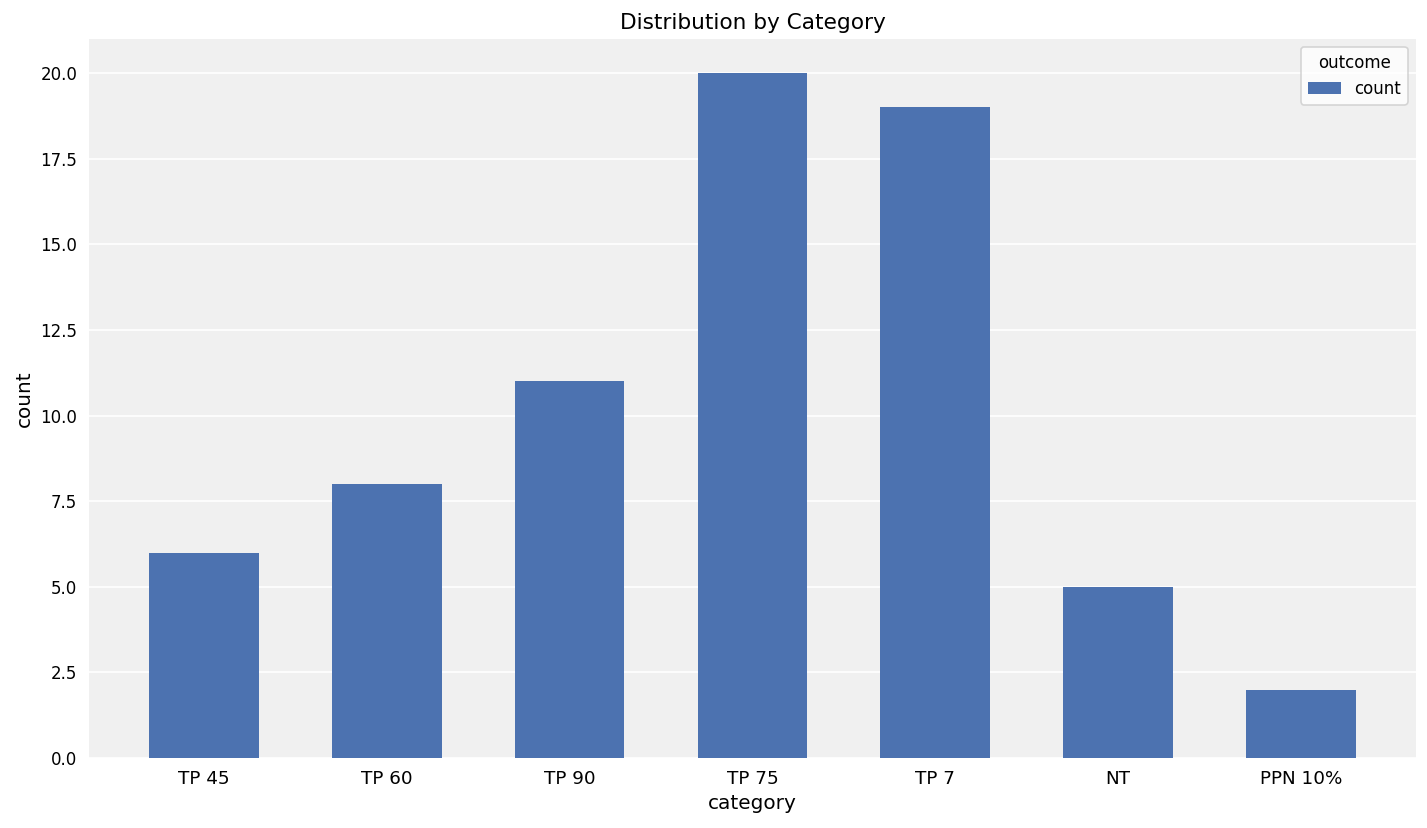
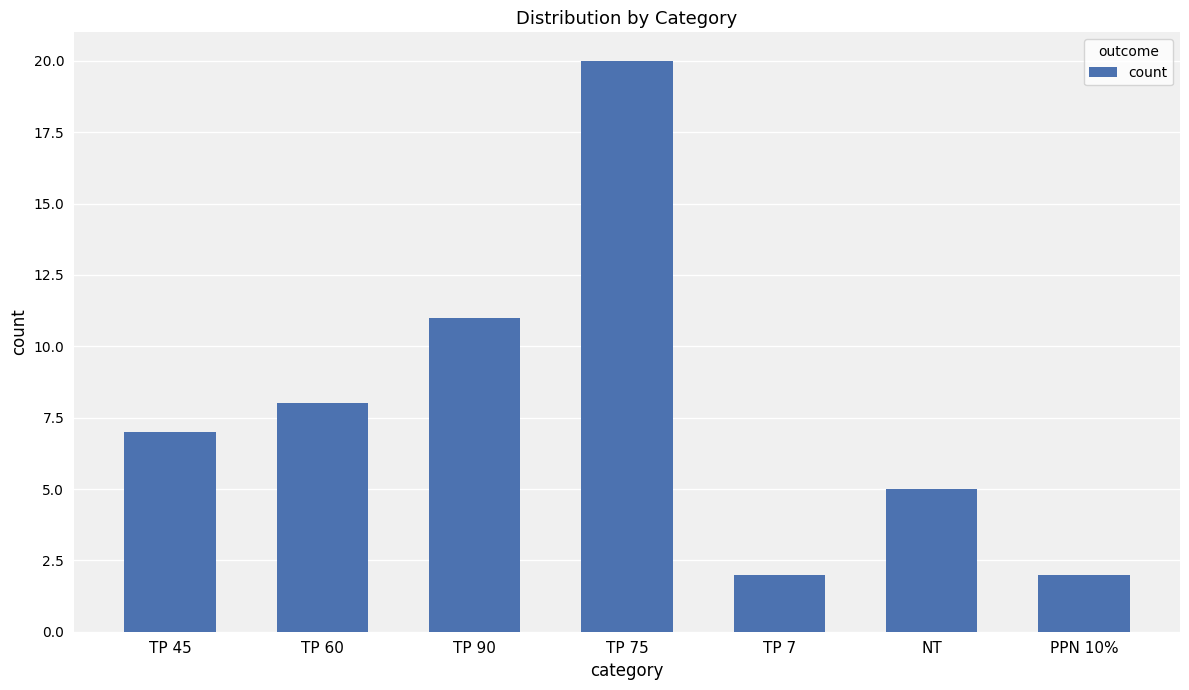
TP 45: 6 -> 7
TP 7: 19 -> 2
